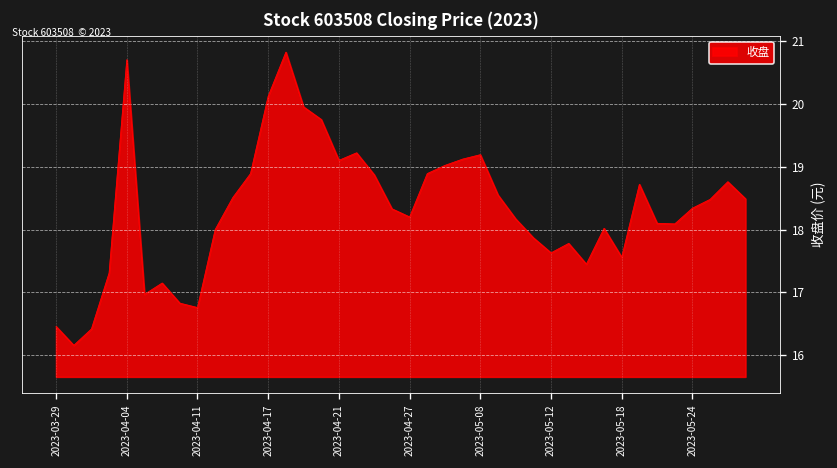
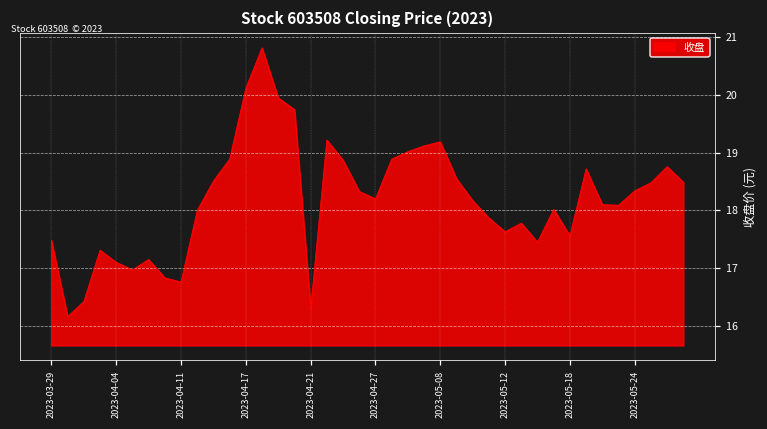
2023-03-29: 16.5 -> 17.5
2023-04-04: 20.7 -> 17.1
2023-04-21: 19.1 -> 16.3
